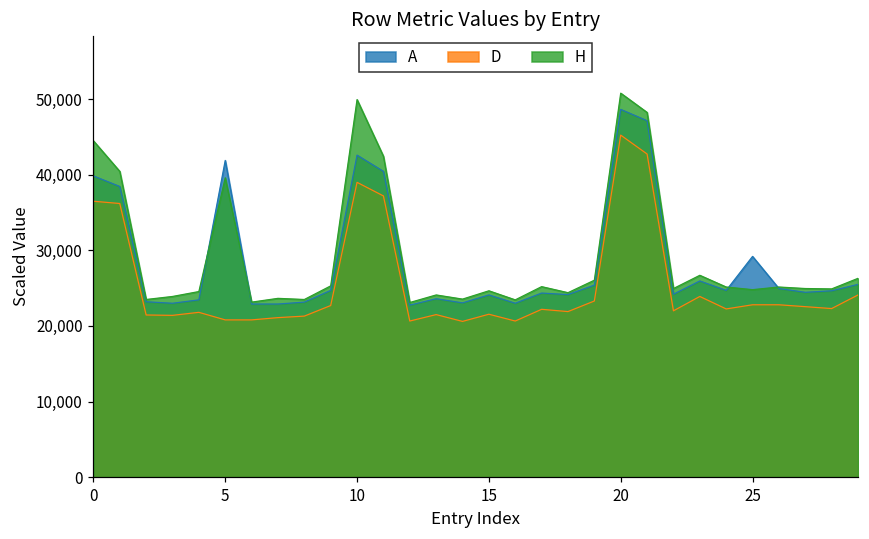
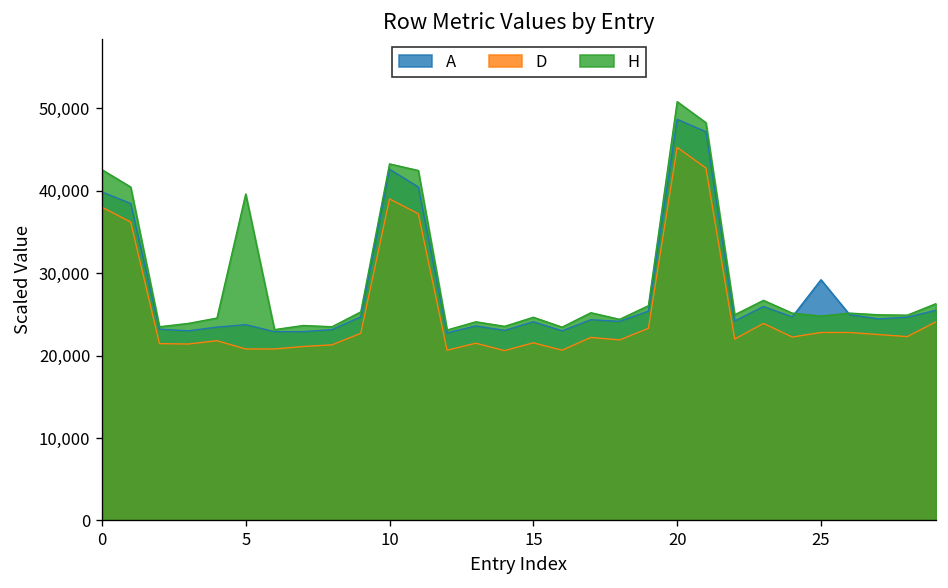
D, 0: 37,000 -> 38,000
H, 0: 45,000 -> 43,000
A, 5: 42,000 -> 24,000
H, 10: 50,000 -> 43,000
